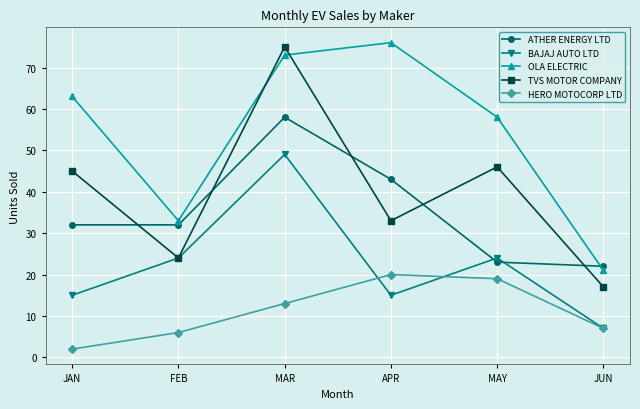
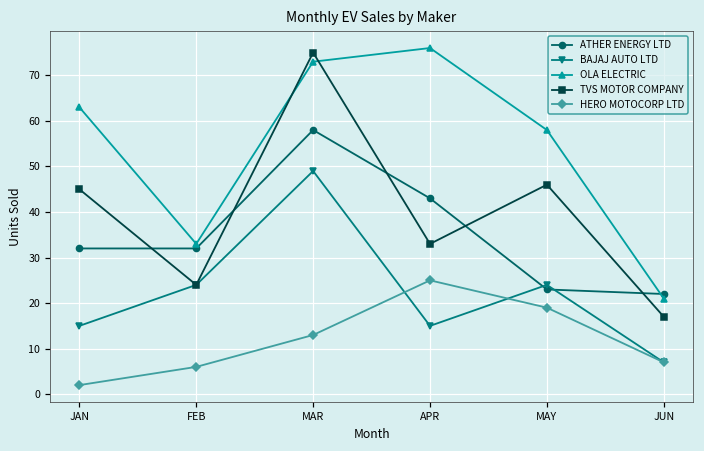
HERO MOTOCORP LTD, APR: 20 -> 25
